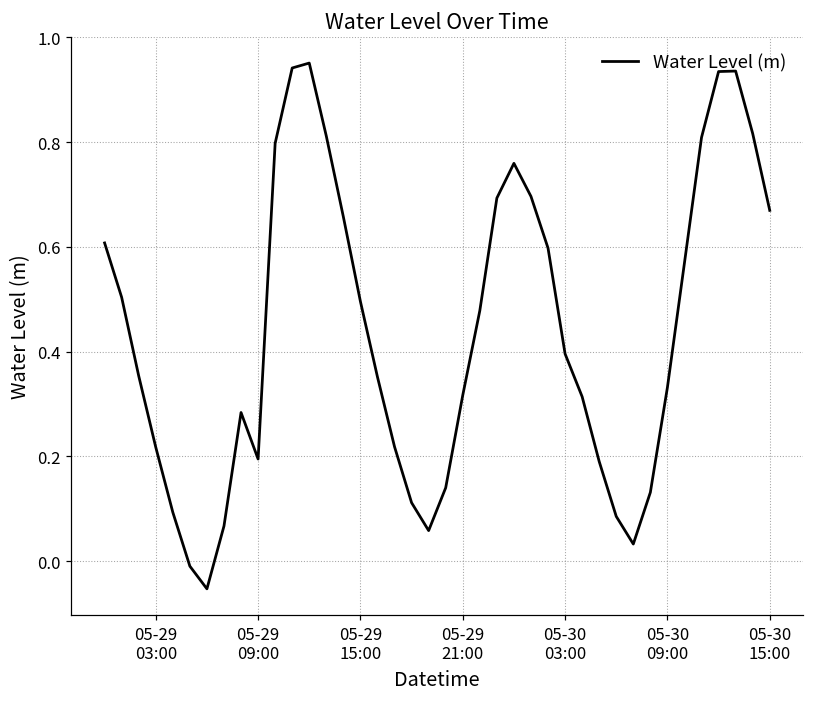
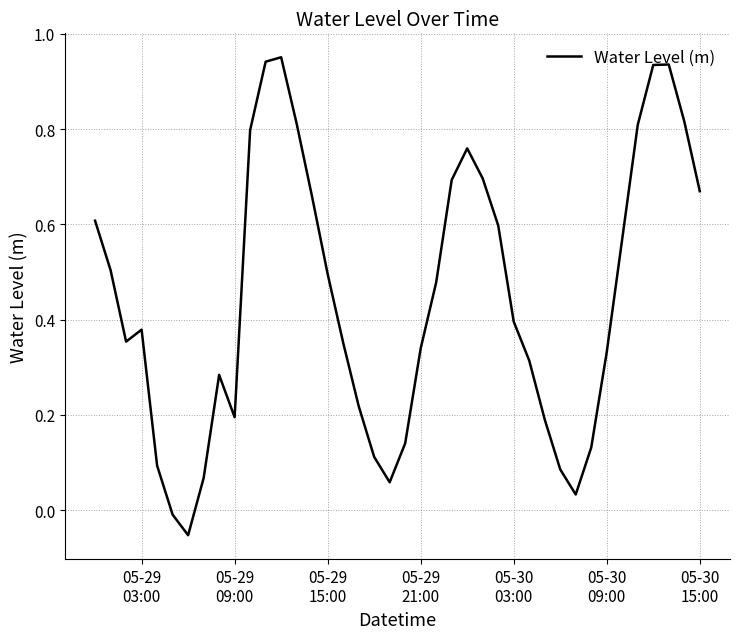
05-29 03:00: 0.22 -> 0.38
05-29 21:00: 0.32 -> 0.34
